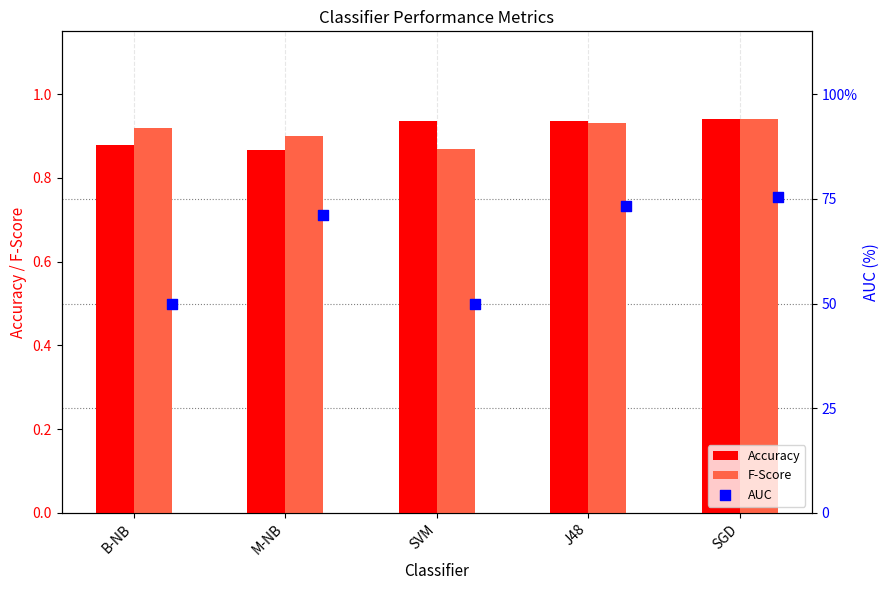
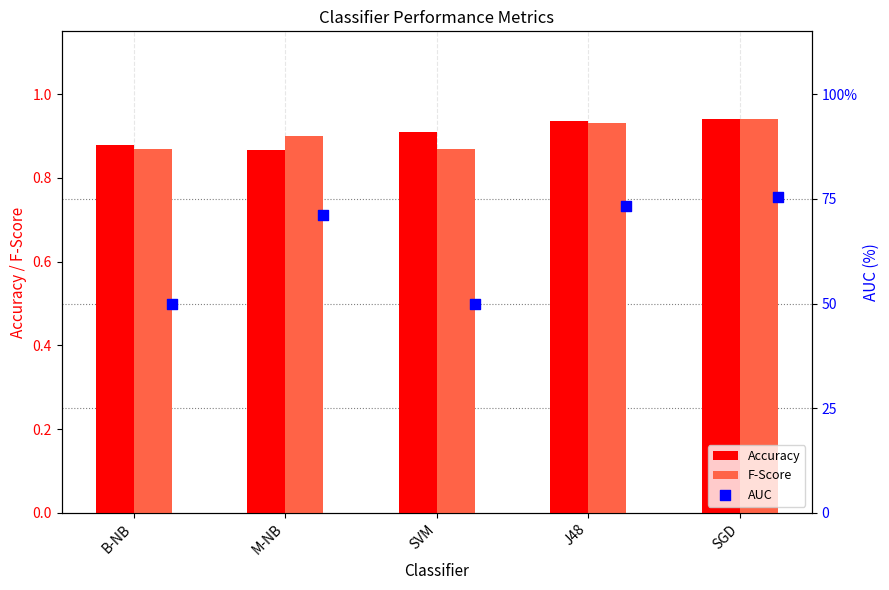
F-Score, B-NB: 0.92 -> 0.87
Accuracy, SVM: 0.94 -> 0.91
